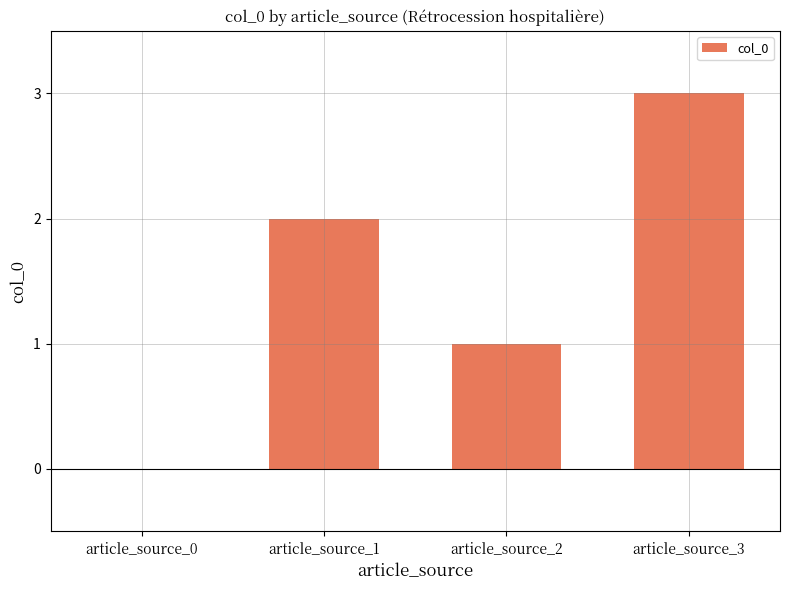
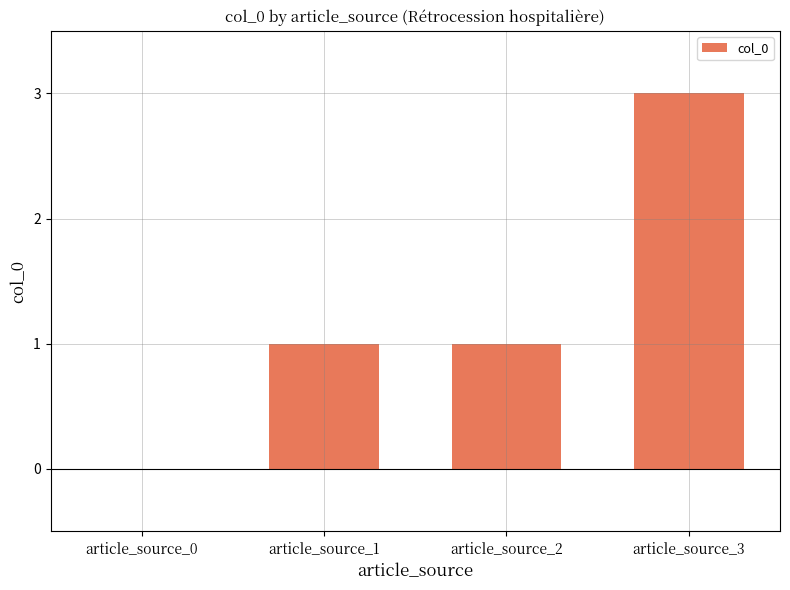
article_source_1: 2 -> 1
